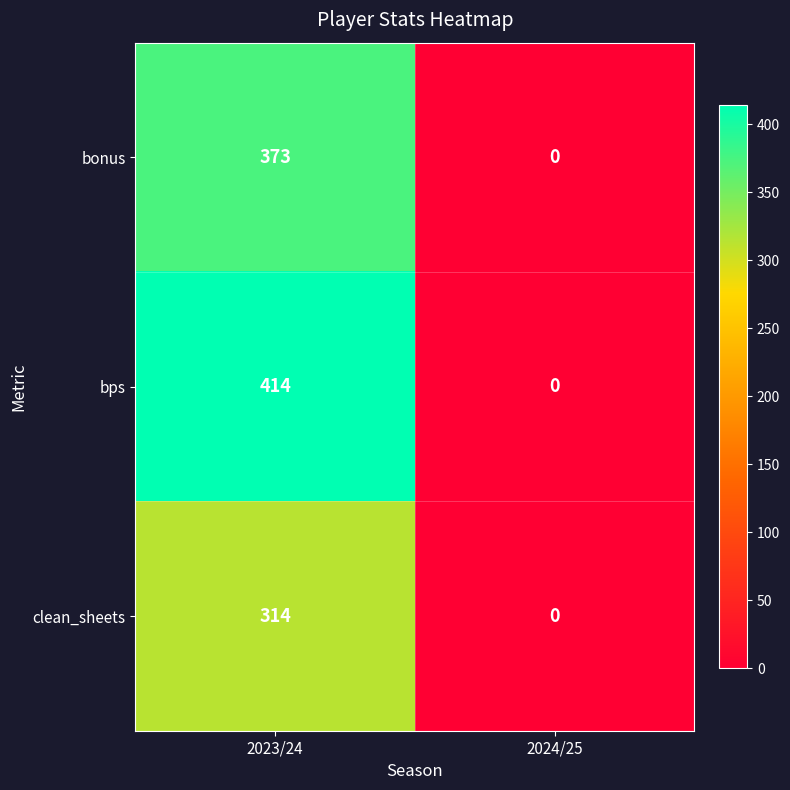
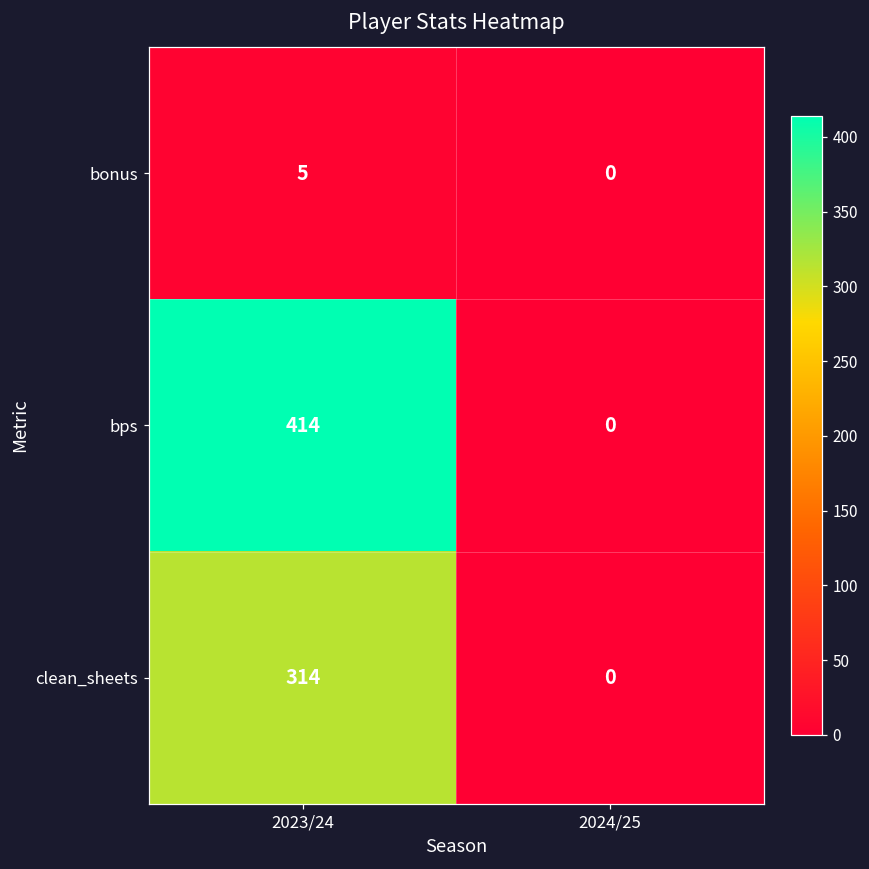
bonus, 2023/24: 373 -> 5
